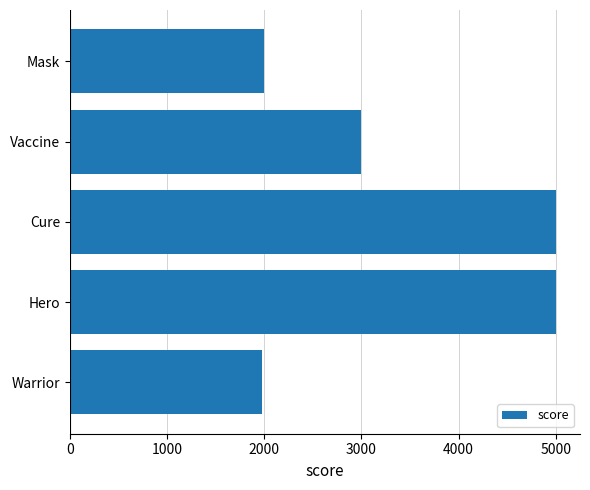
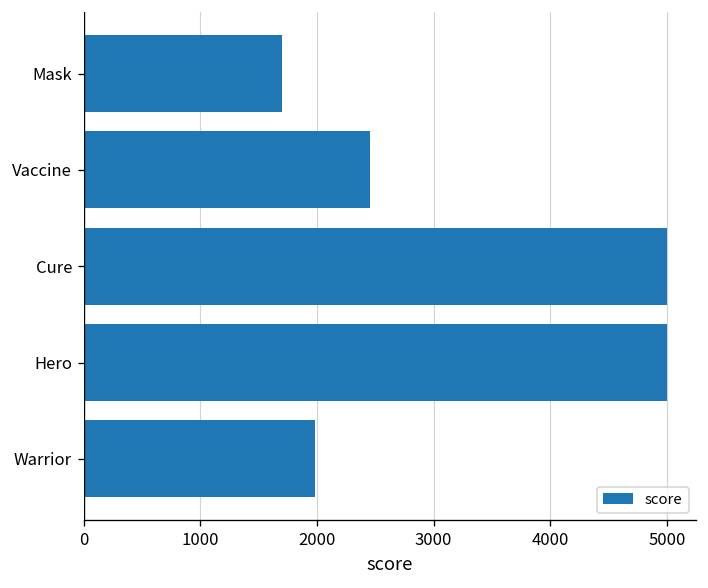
Mask: 2000 -> 1700
Vaccine: 3000 -> 2500
